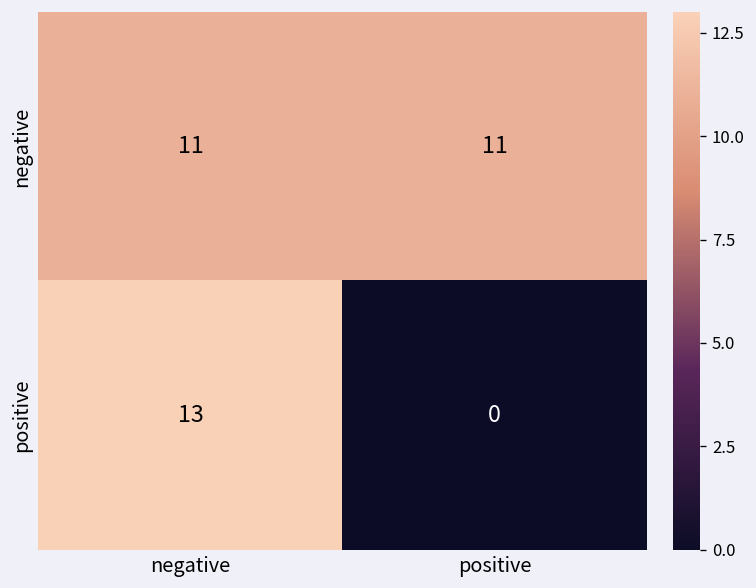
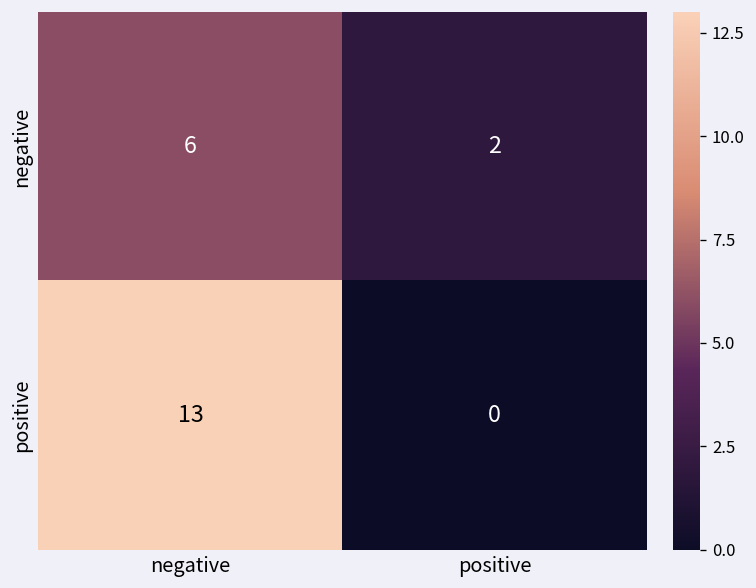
negative, negative: 11 -> 6
negative, positive: 11 -> 2
